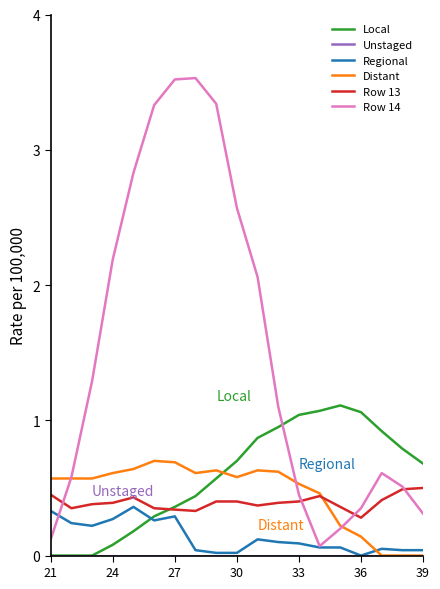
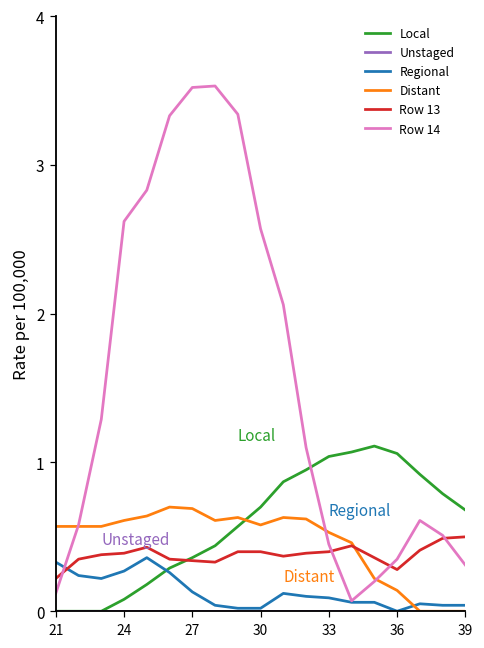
Row 13, 21: 0.45 -> 0.22
Row 14, 24: 2.19 -> 2.62
Regional, 27: 0.29 -> 0.13
